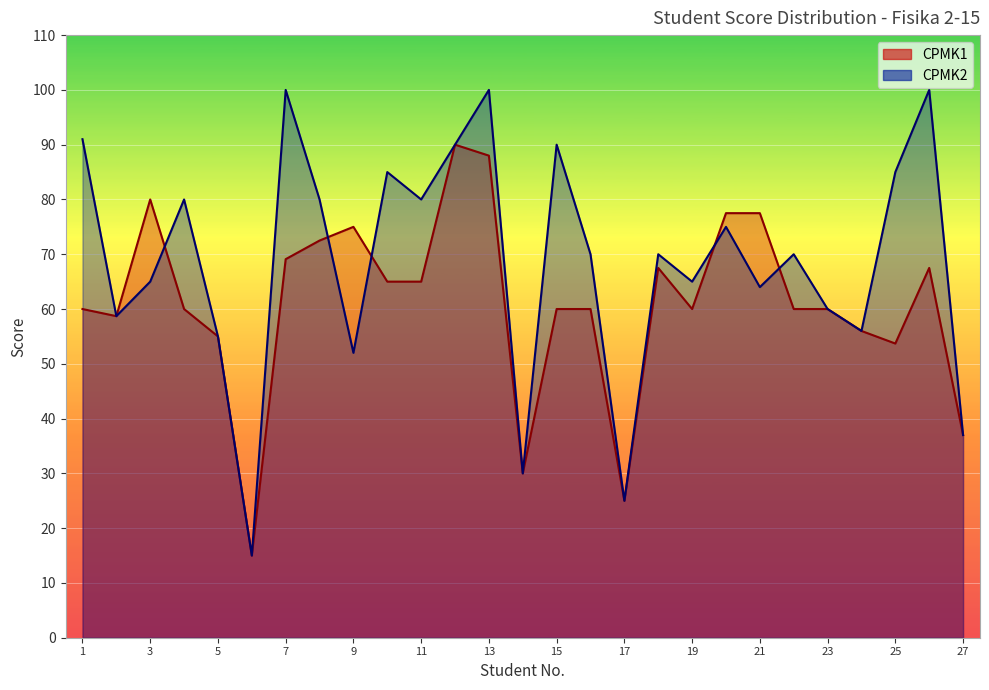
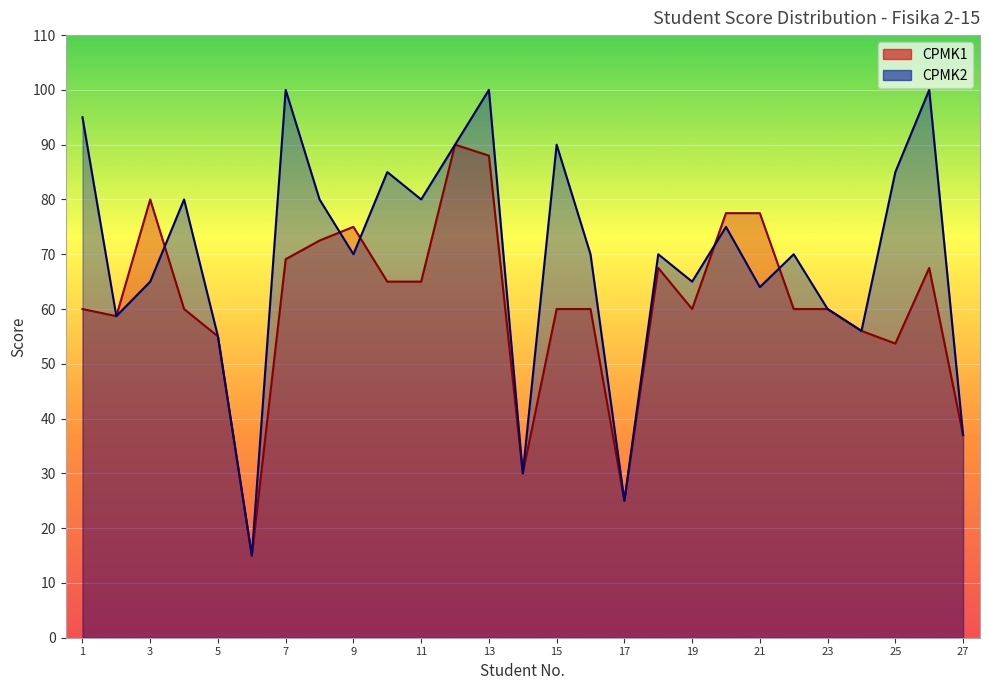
CPMK2, 1: 91 -> 95
CPMK2, 9: 52 -> 70
